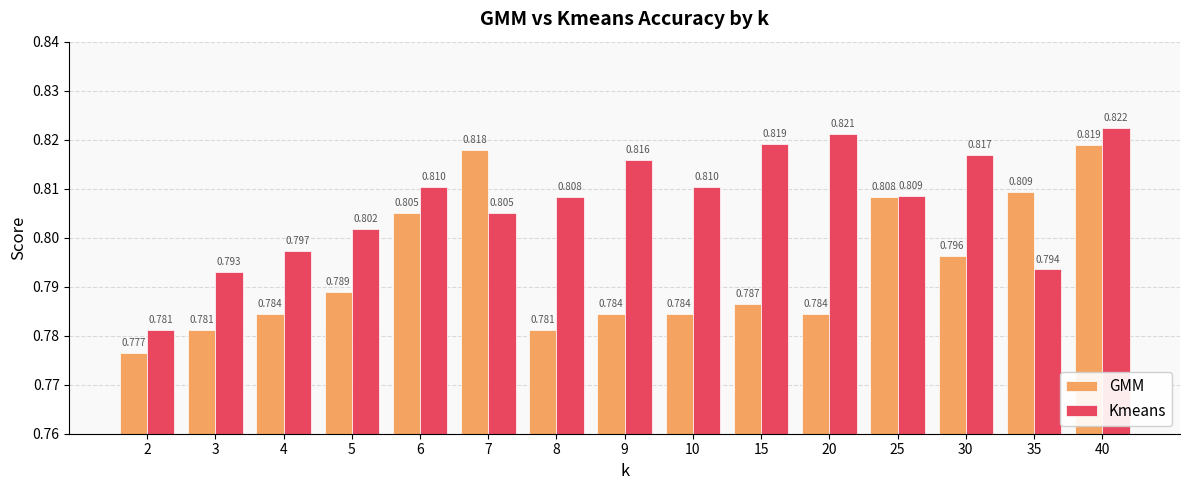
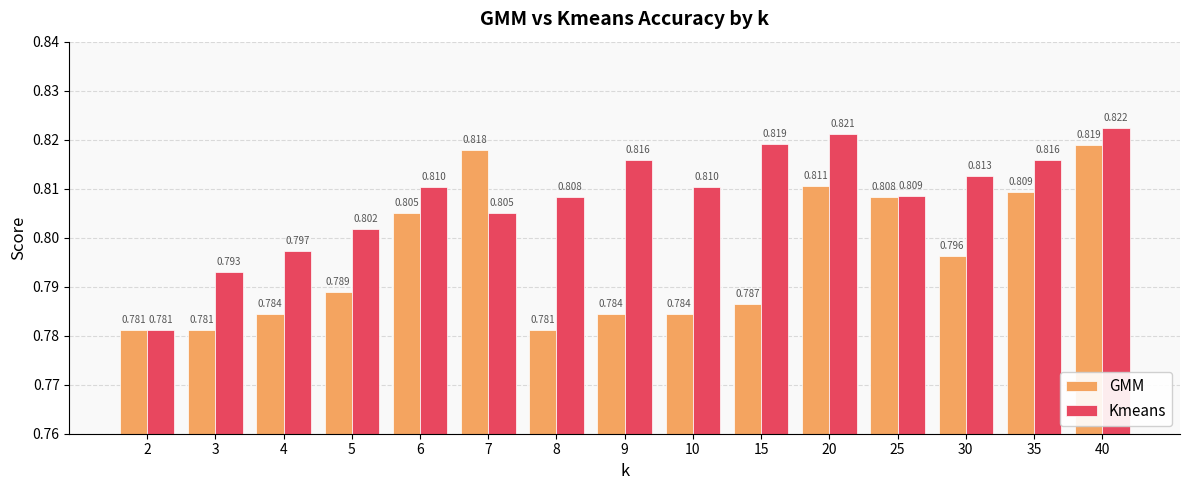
GMM, 2: 0.777 -> 0.781
GMM, 20: 0.784 -> 0.811
Kmeans, 30: 0.817 -> 0.813
Kmeans, 35: 0.794 -> 0.816
